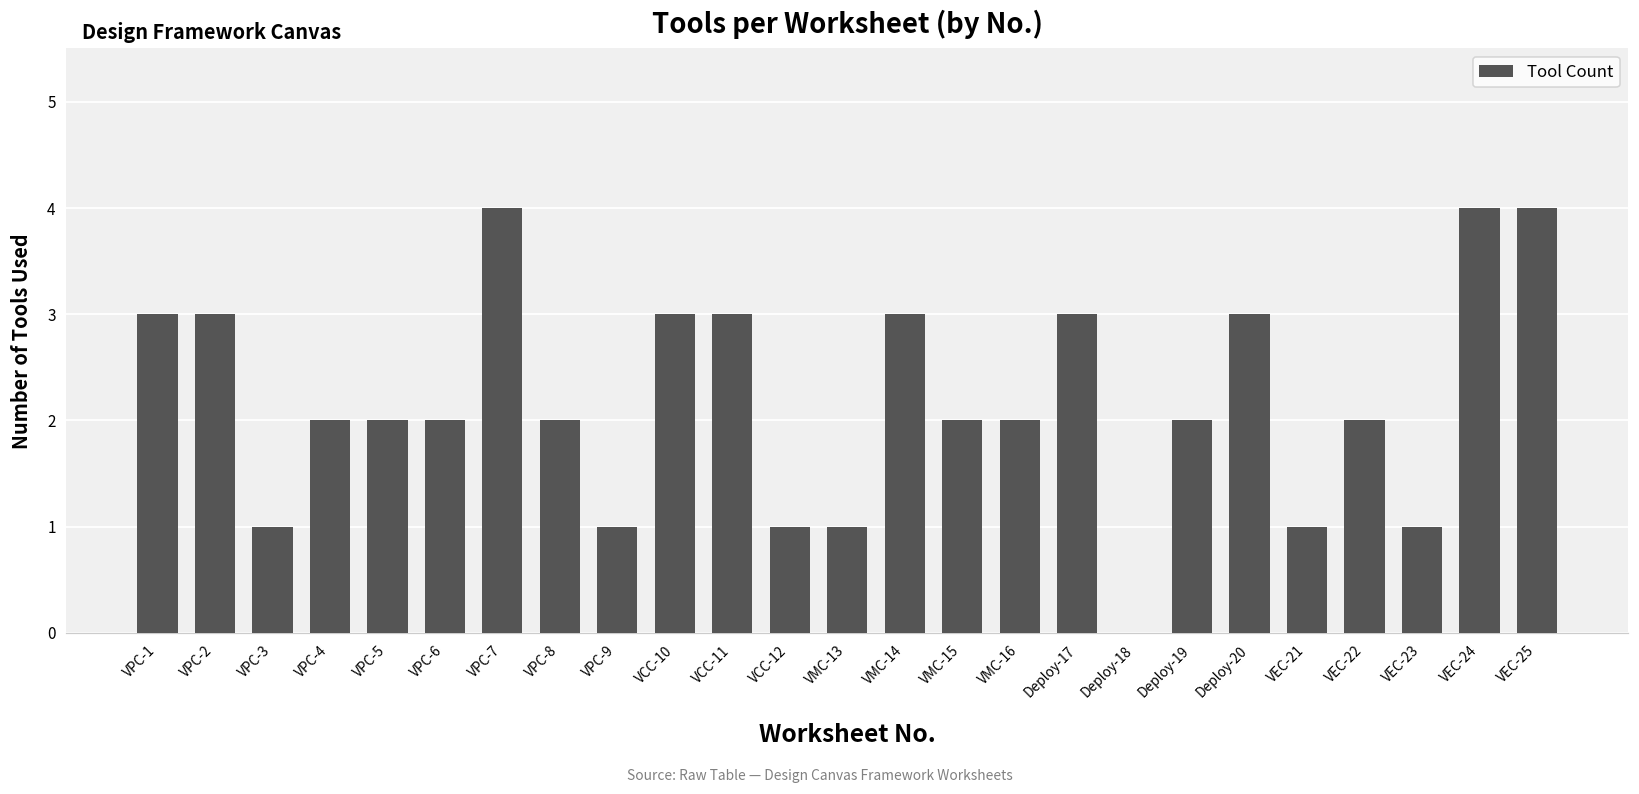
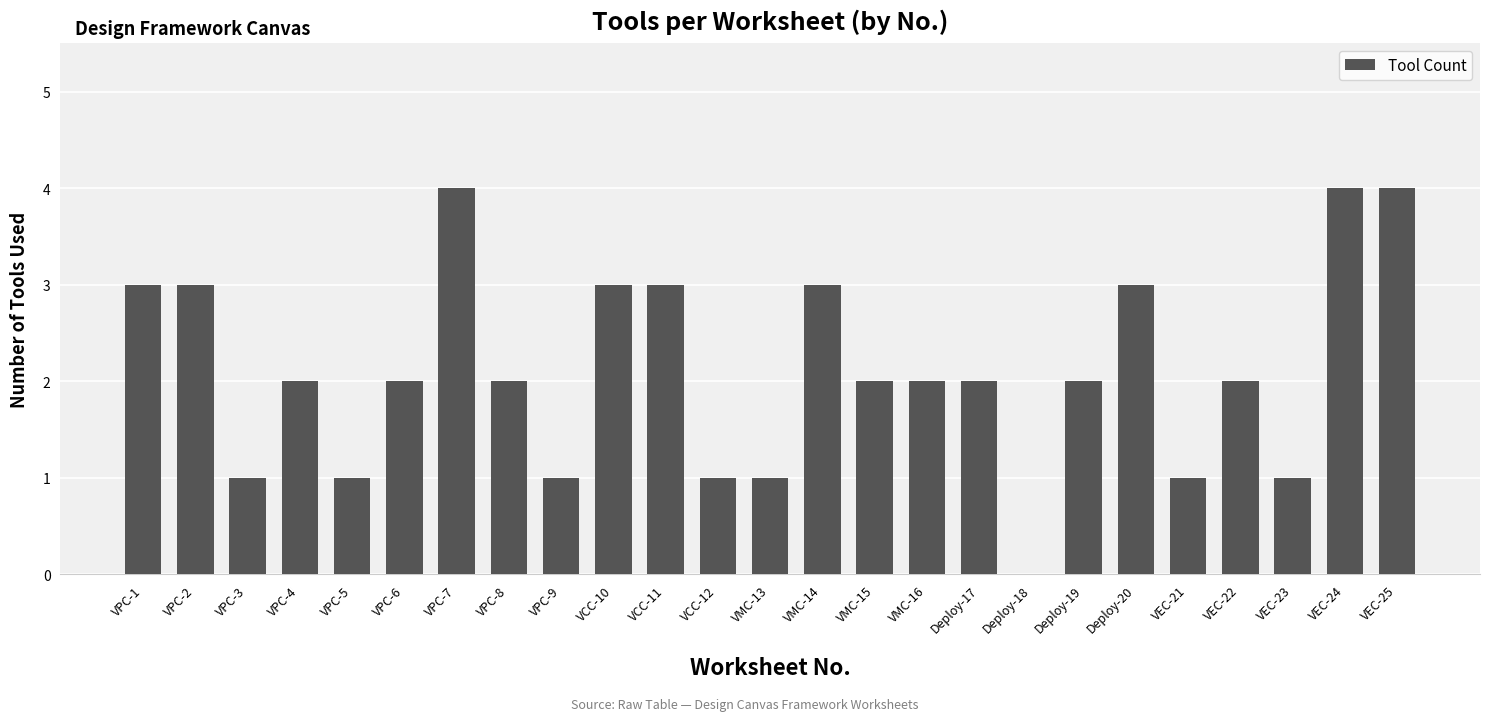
VPC-5: 2 -> 1
Deploy-17: 3 -> 2
